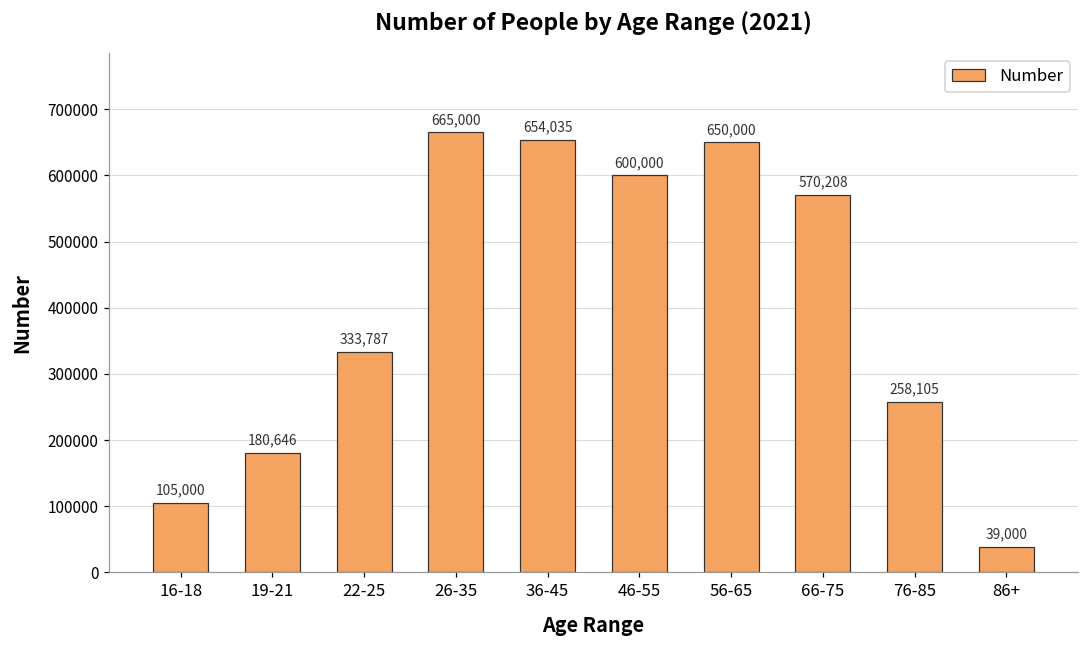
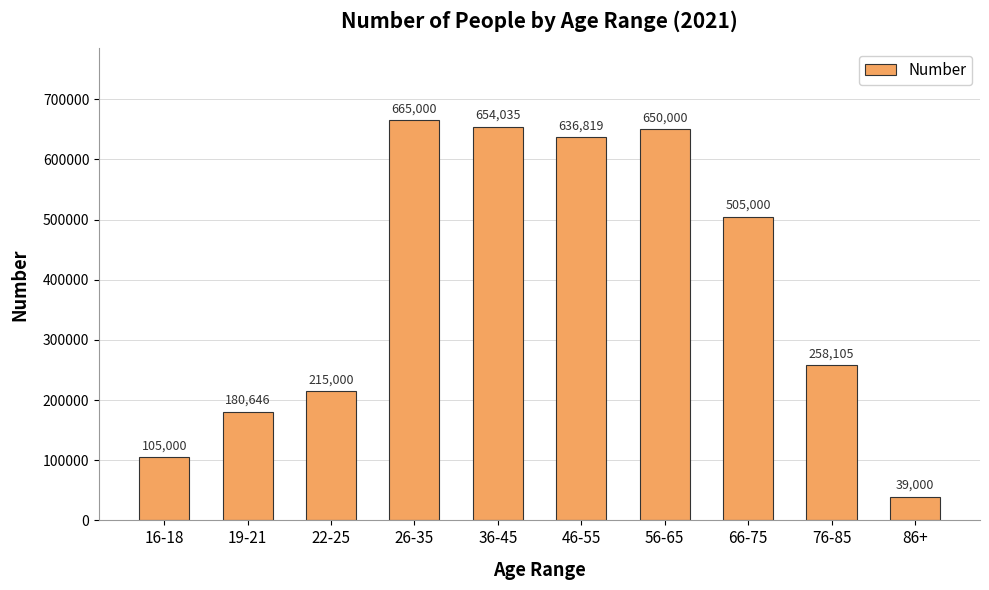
22-25: 333,787 -> 215,000
46-55: 600,000 -> 636,819
66-75: 570,208 -> 505,000
